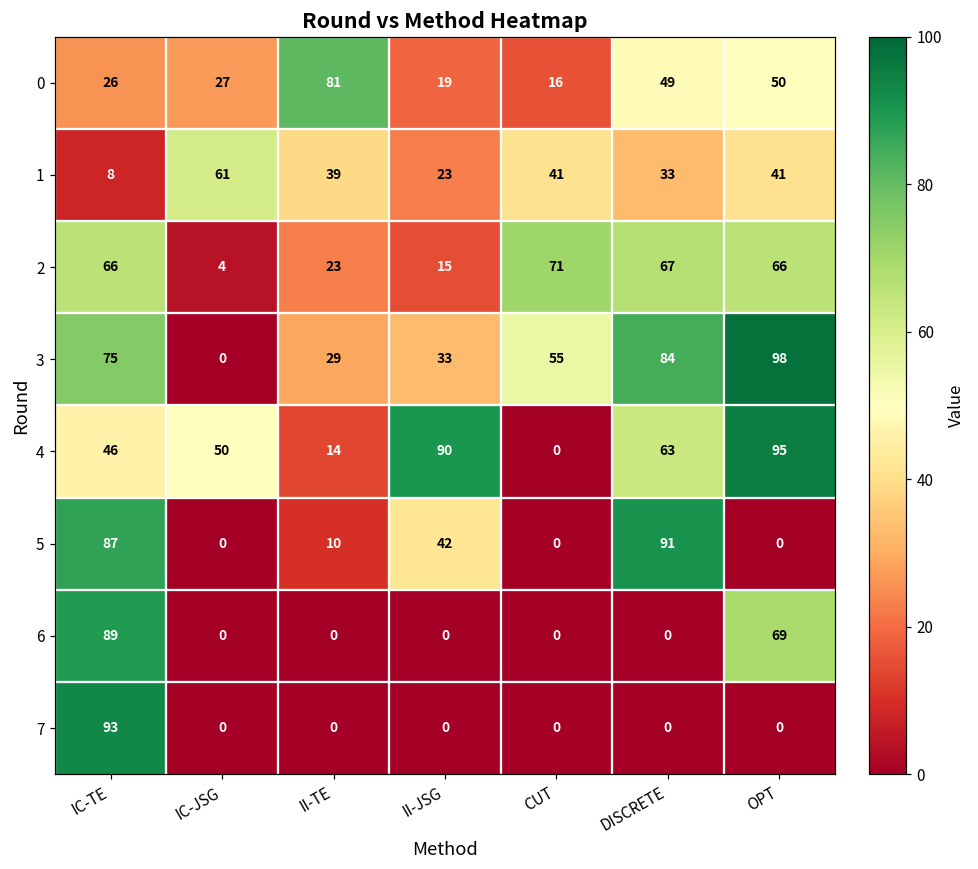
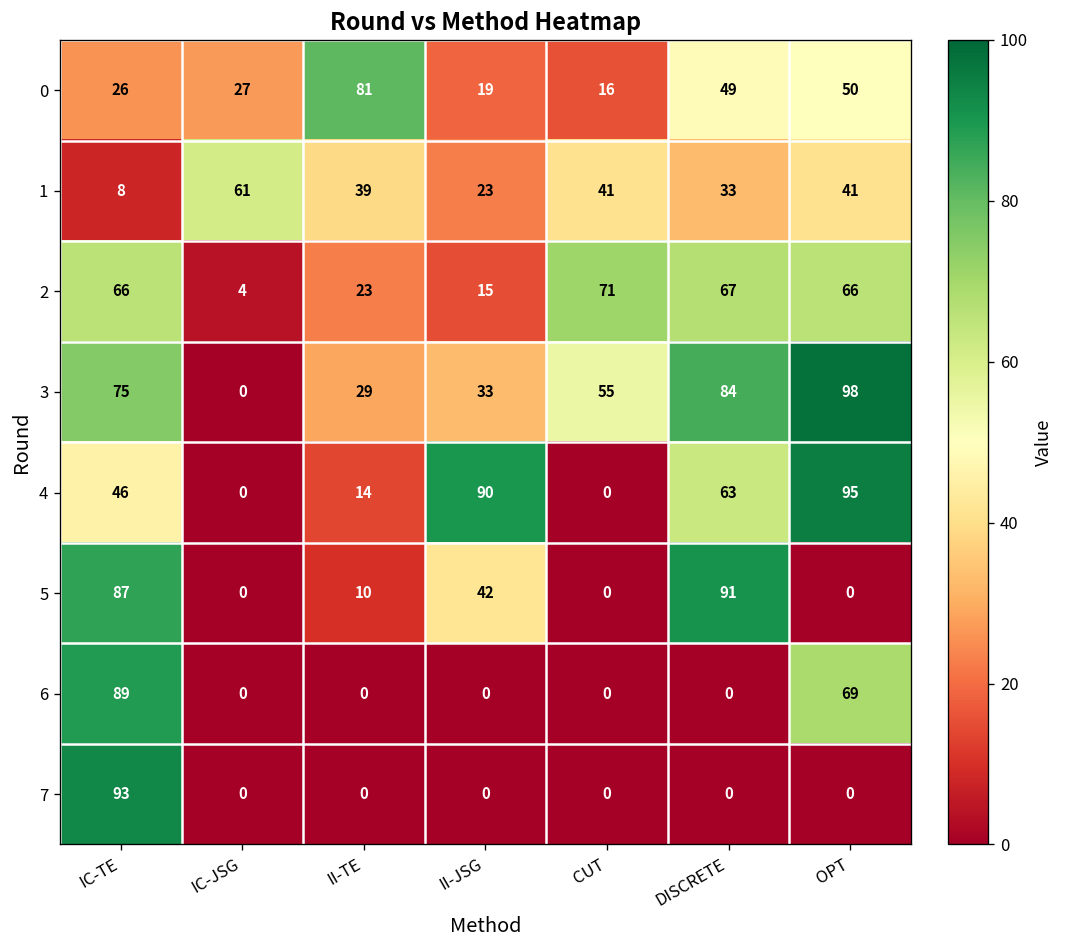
4, IC-JSG: 50 -> 0
